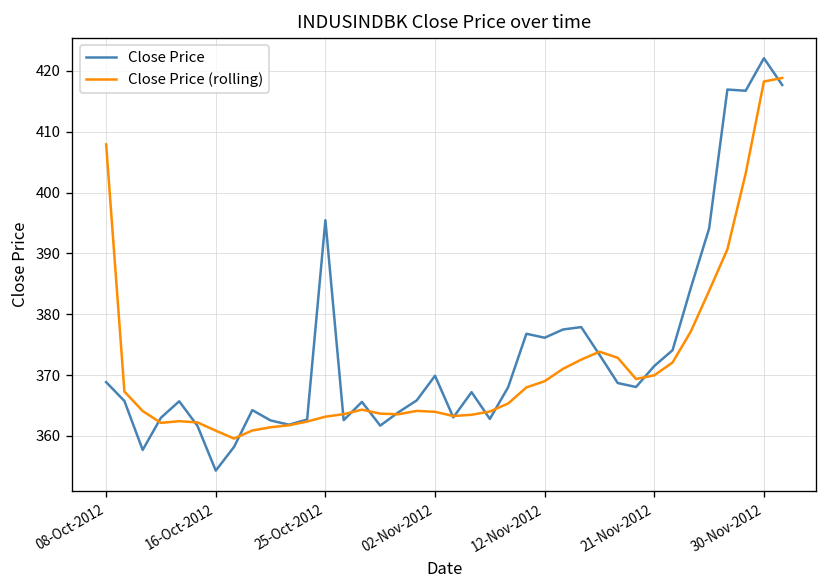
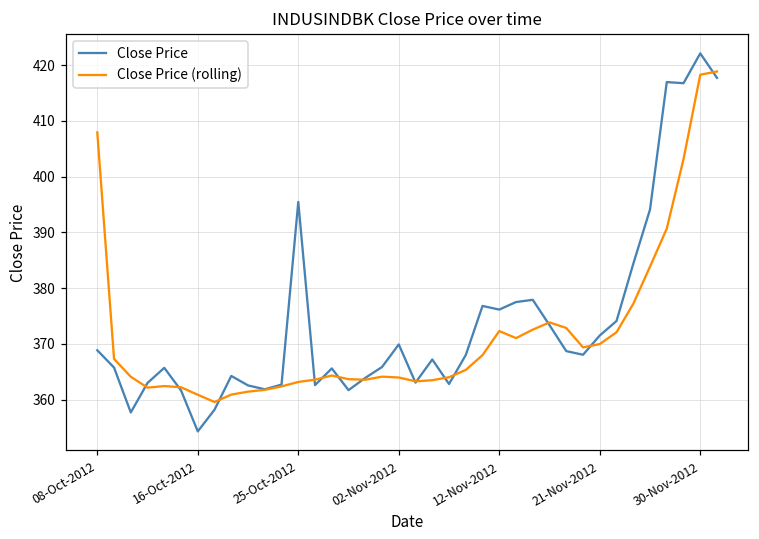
Close Price (rolling), 12-Nov-2012: 369 -> 372
